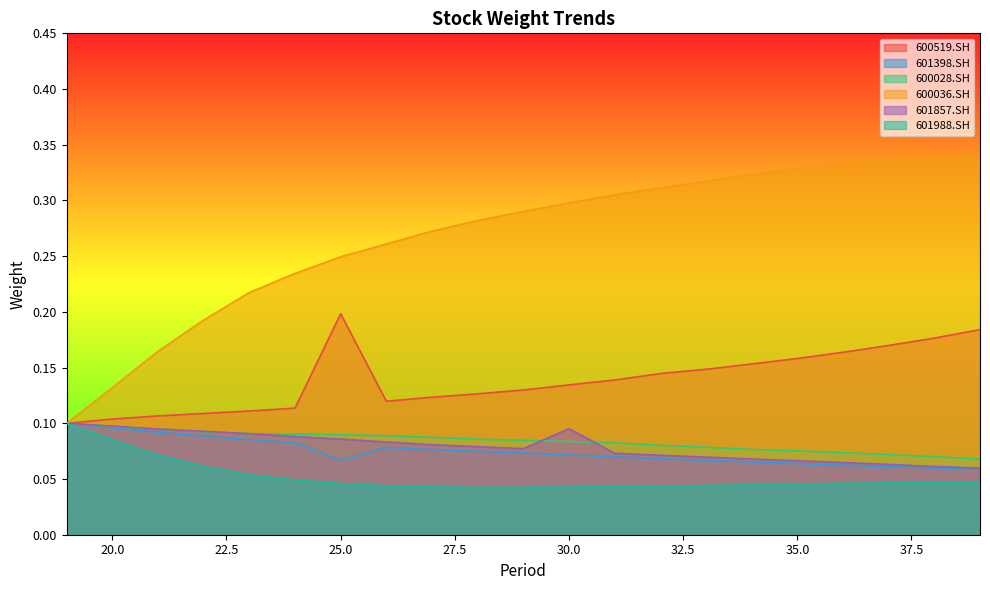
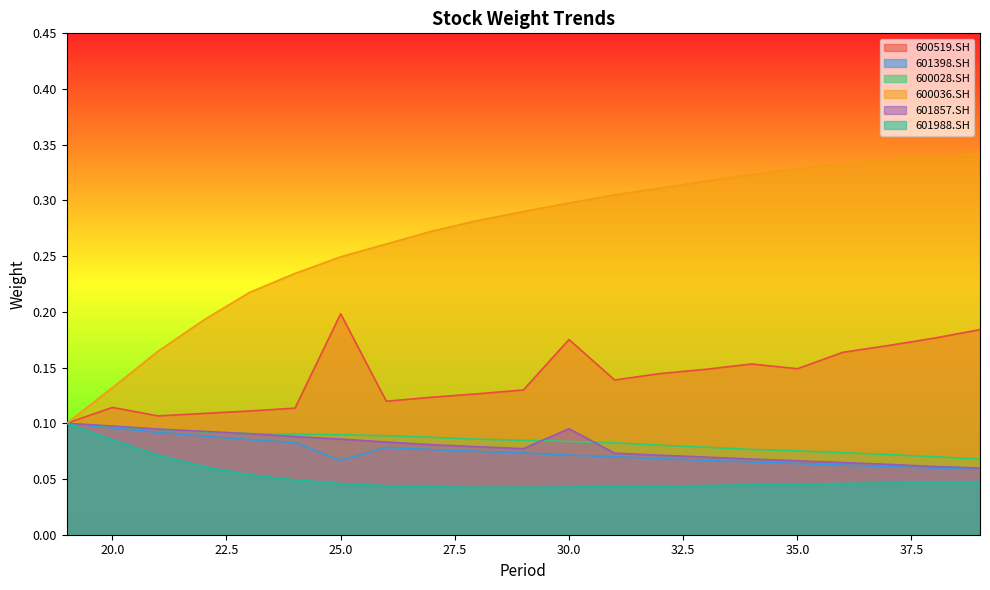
600519.SH, 20.0: 0.104 -> 0.114
600519.SH, 30.0: 0.134 -> 0.175
600519.SH, 35.0: 0.158 -> 0.149
